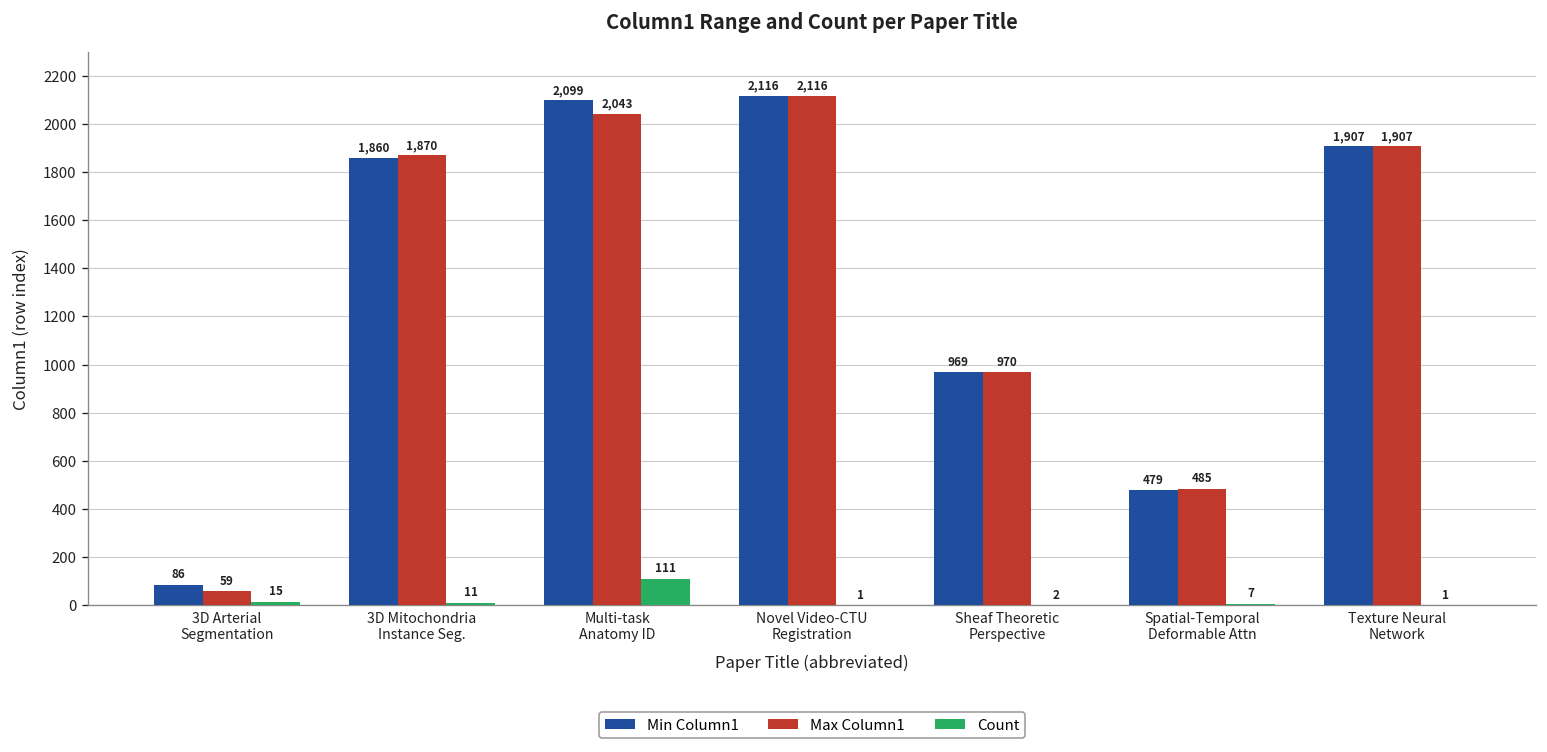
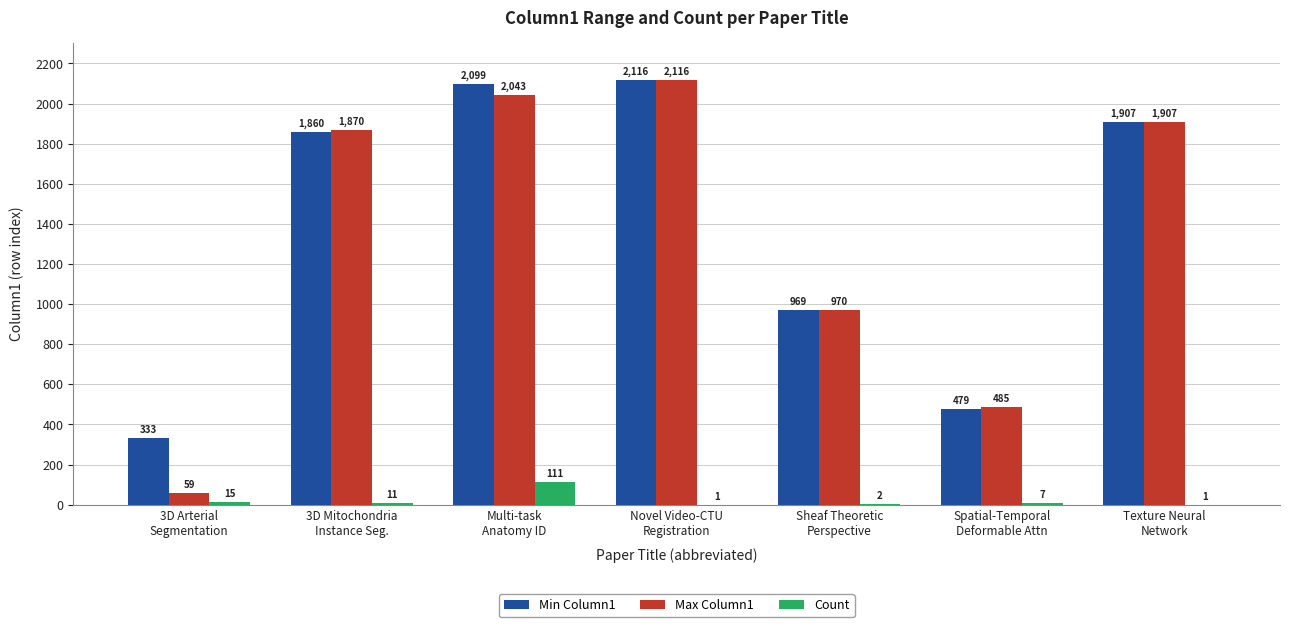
Min Column1, 3D Arterial Segmentation: 86 -> 333
